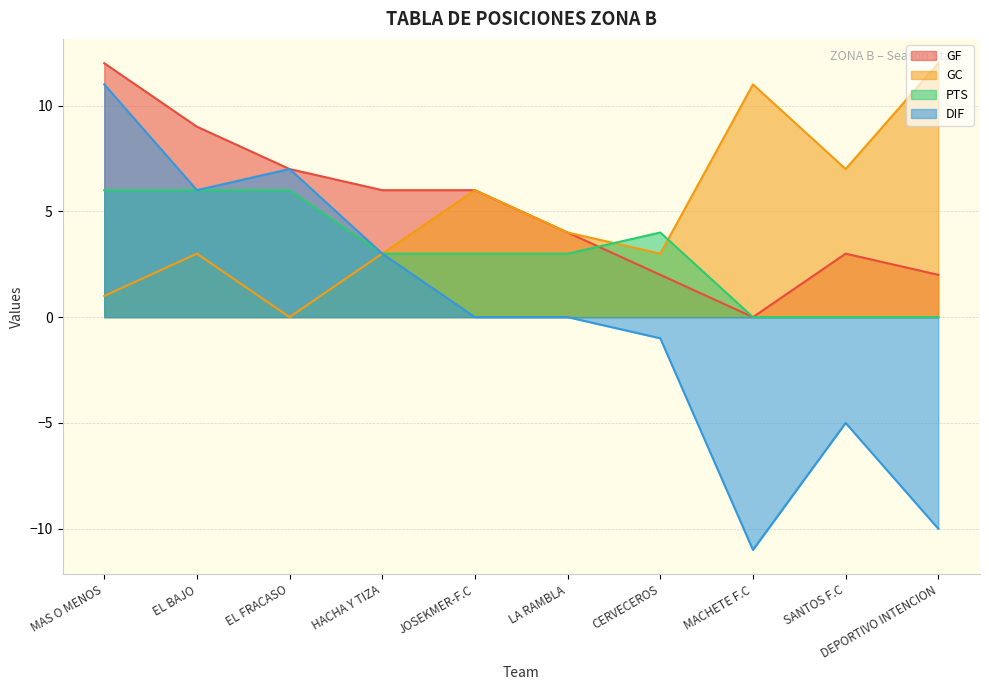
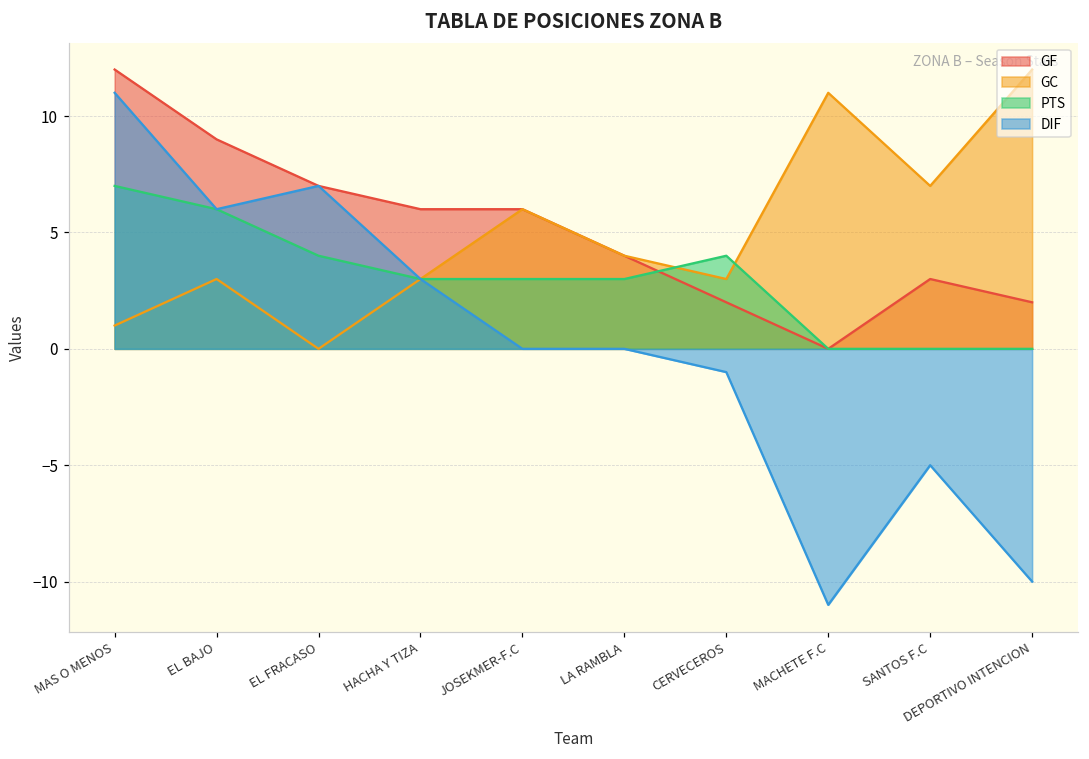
PTS, MAS O MENOS: 6 -> 7
PTS, EL FRACASO: 6 -> 4
